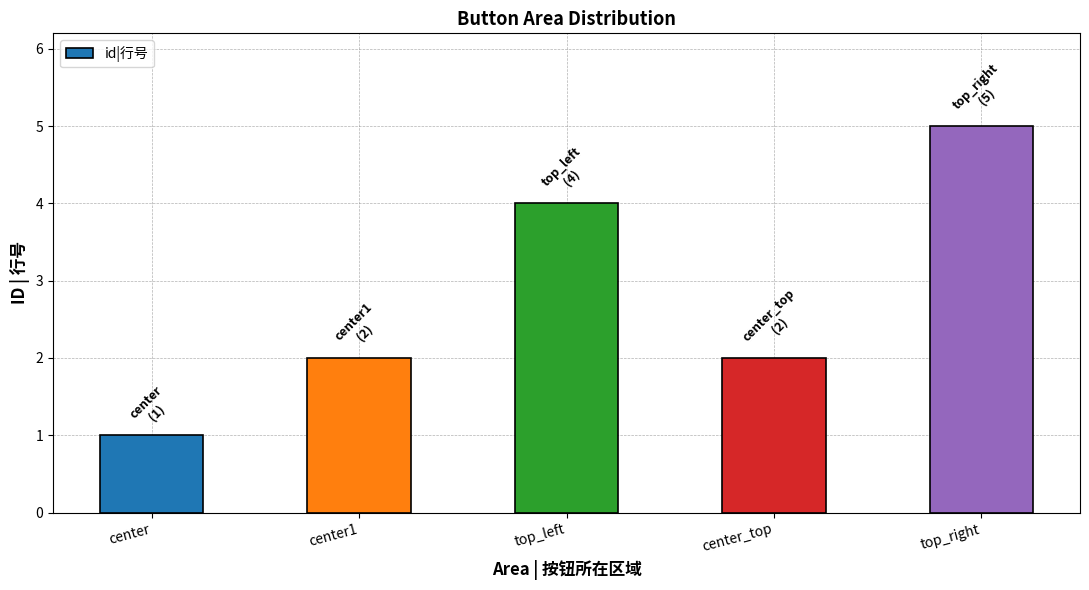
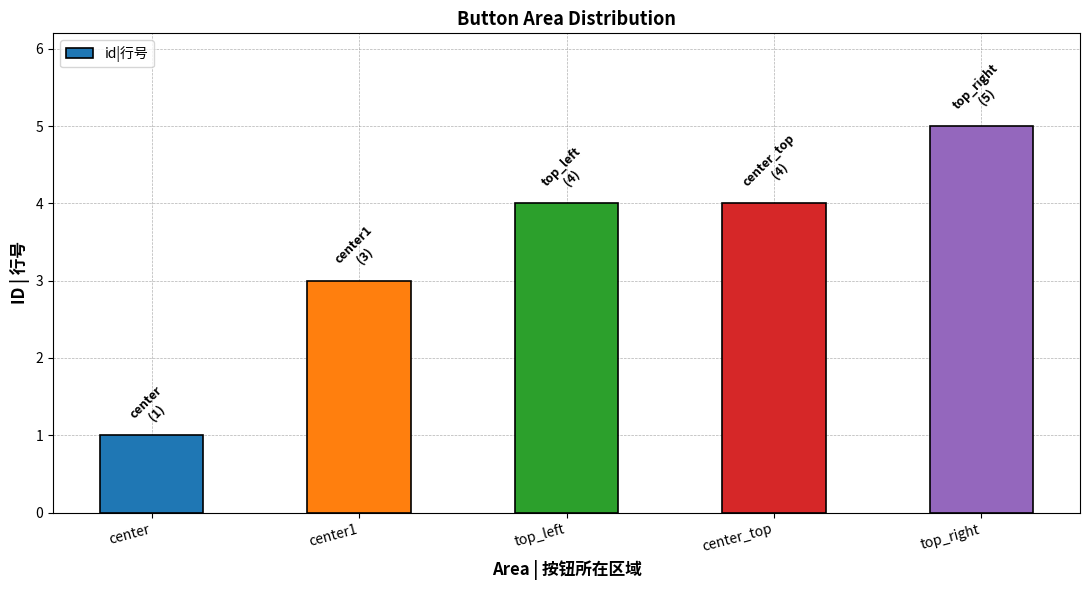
center1: (2) -> (3)
center_top: (2) -> (4)
